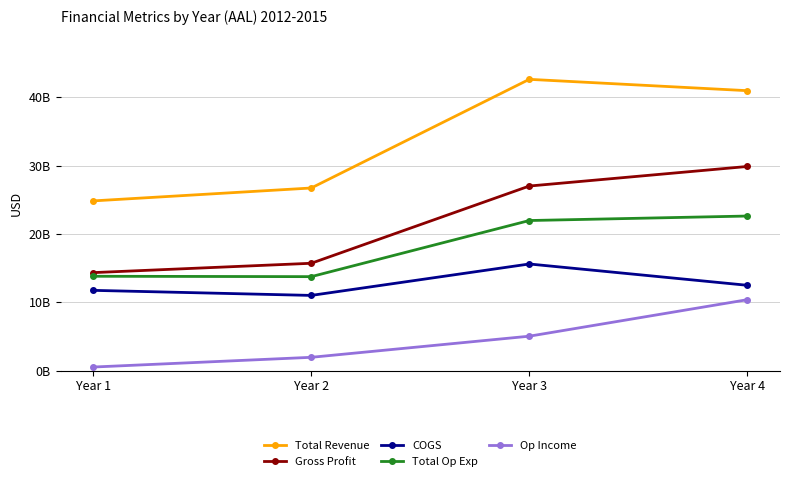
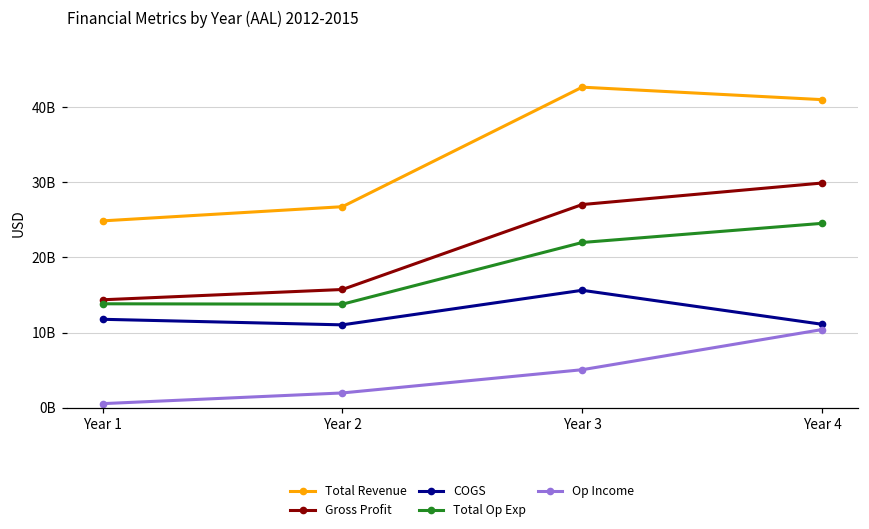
COGS, Year 4: 13000000000 -> 11000000000
Total Op Exp, Year 4: 23000000000 -> 25000000000
